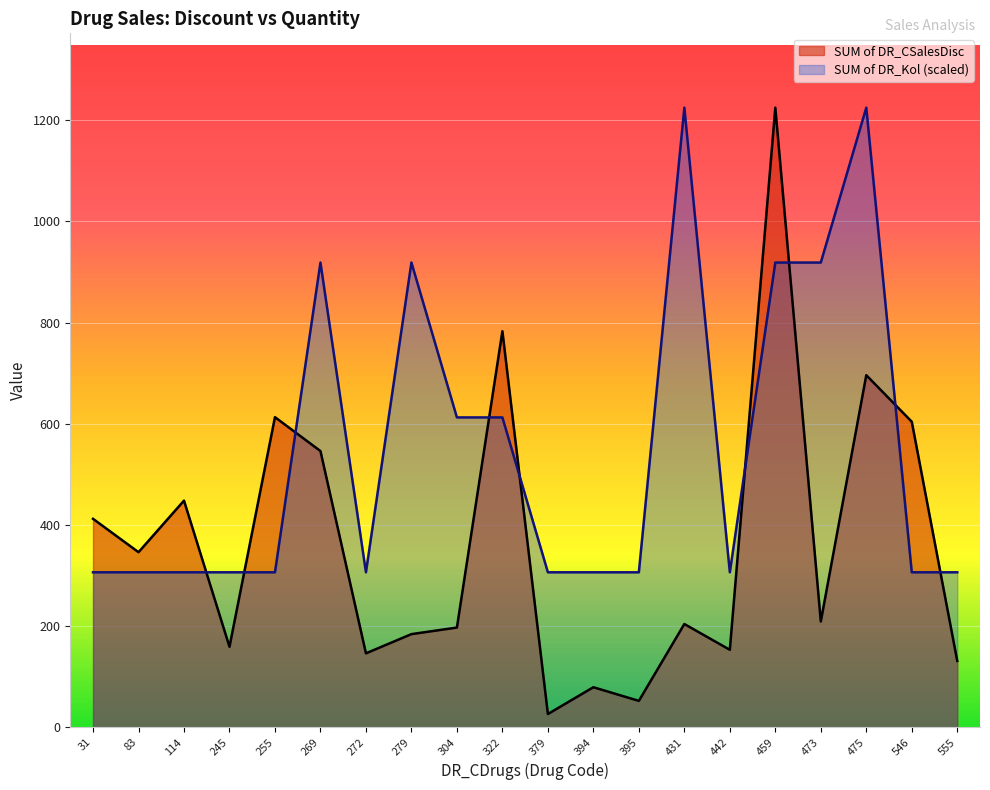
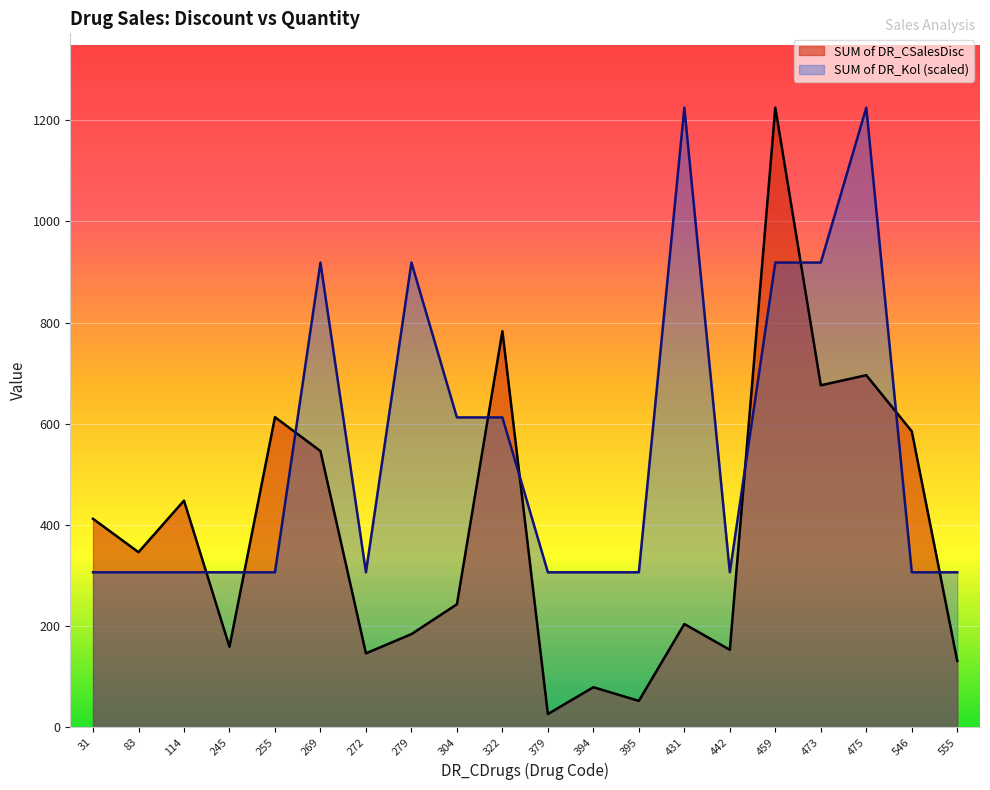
SUM of DR_CSalesDisc, 304: 200 -> 240
SUM of DR_CSalesDisc, 473: 210 -> 680
SUM of DR_CSalesDisc, 546: 600 -> 590
